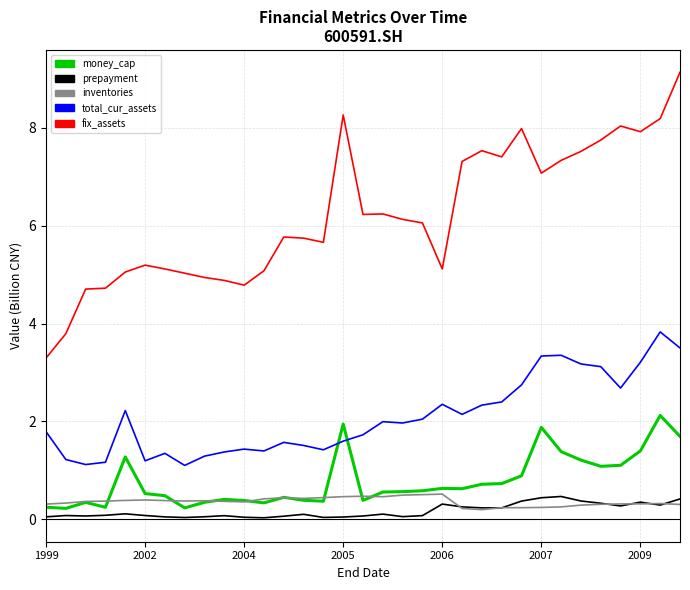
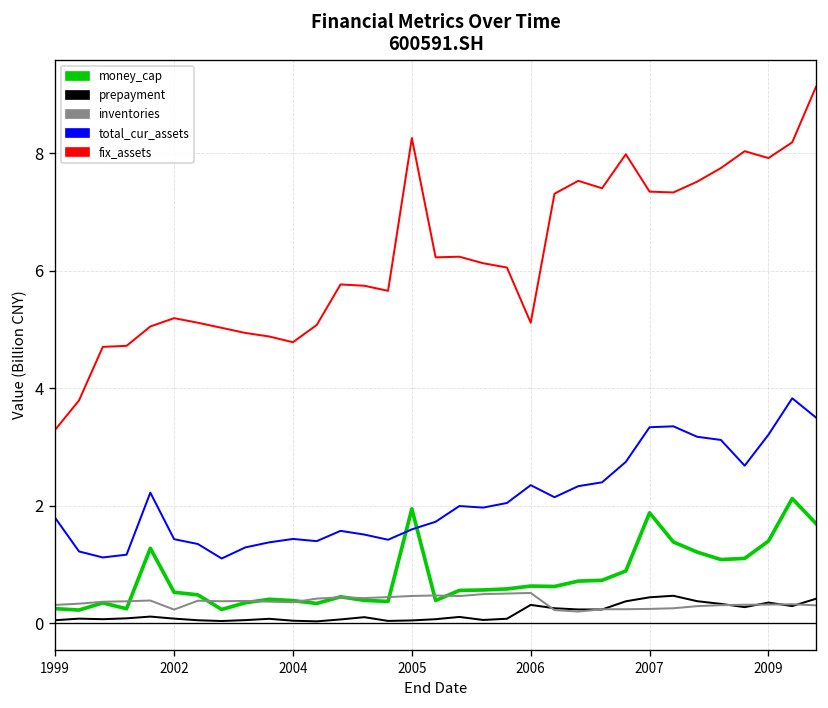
inventories, 2002: 0.4 -> 0.2
total_cur_assets, 2002: 1.2 -> 1.4
fix_assets, 2007: 7.1 -> 7.3
